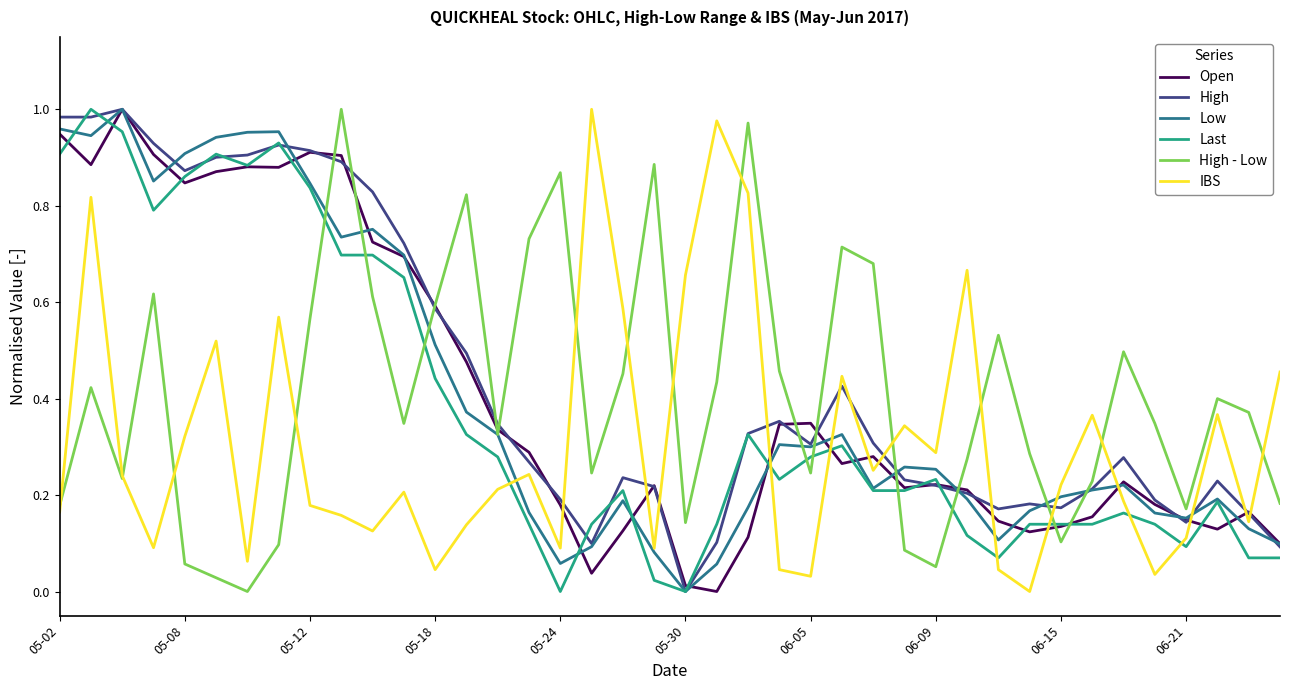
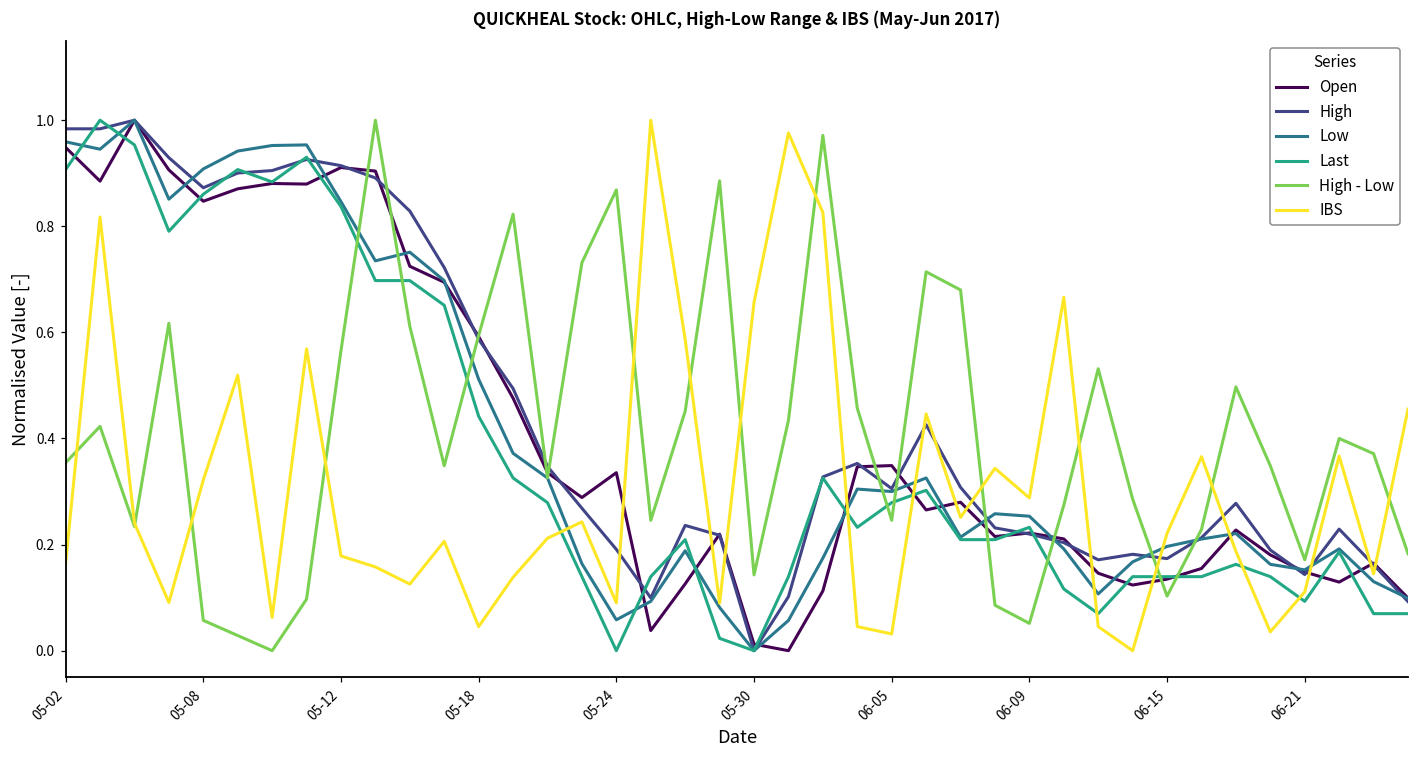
High - Low, 05-02: 0.18 -> 0.35
Open, 05-24: 0.18 -> 0.34
